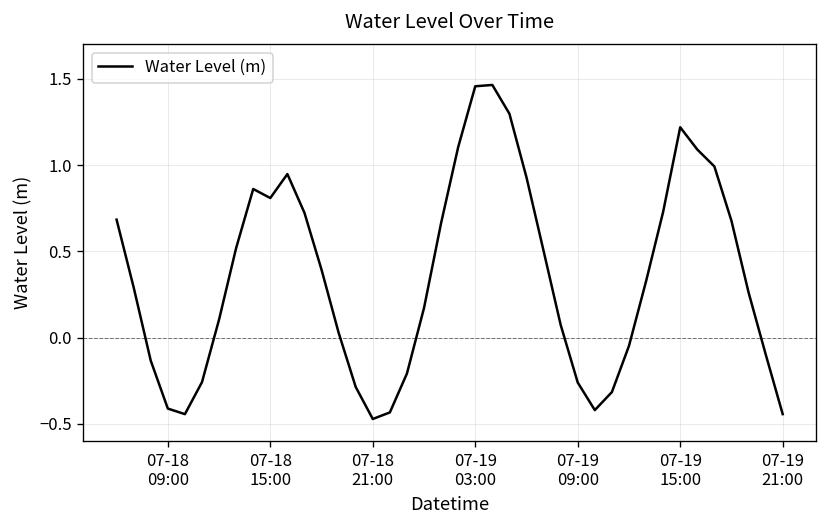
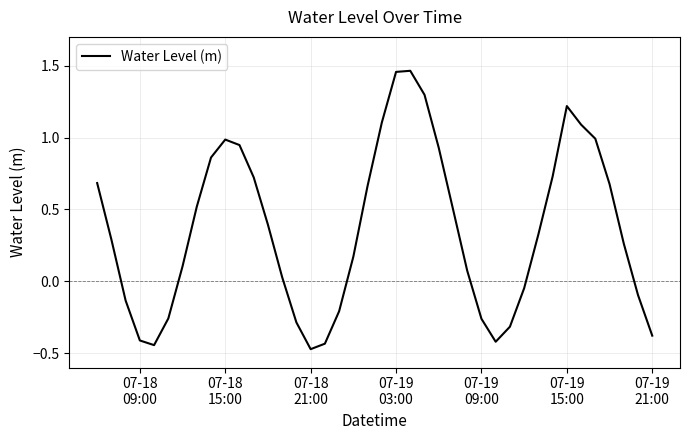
07-18 15:00: 0.81 -> 0.99
07-19 21:00: -0.44 -> -0.38
